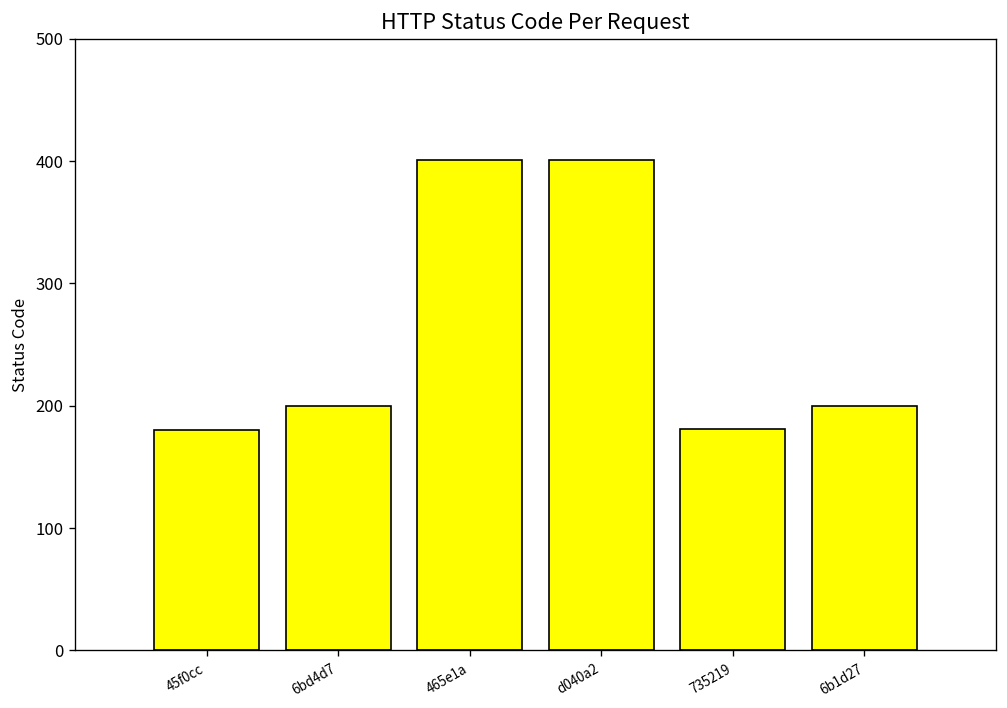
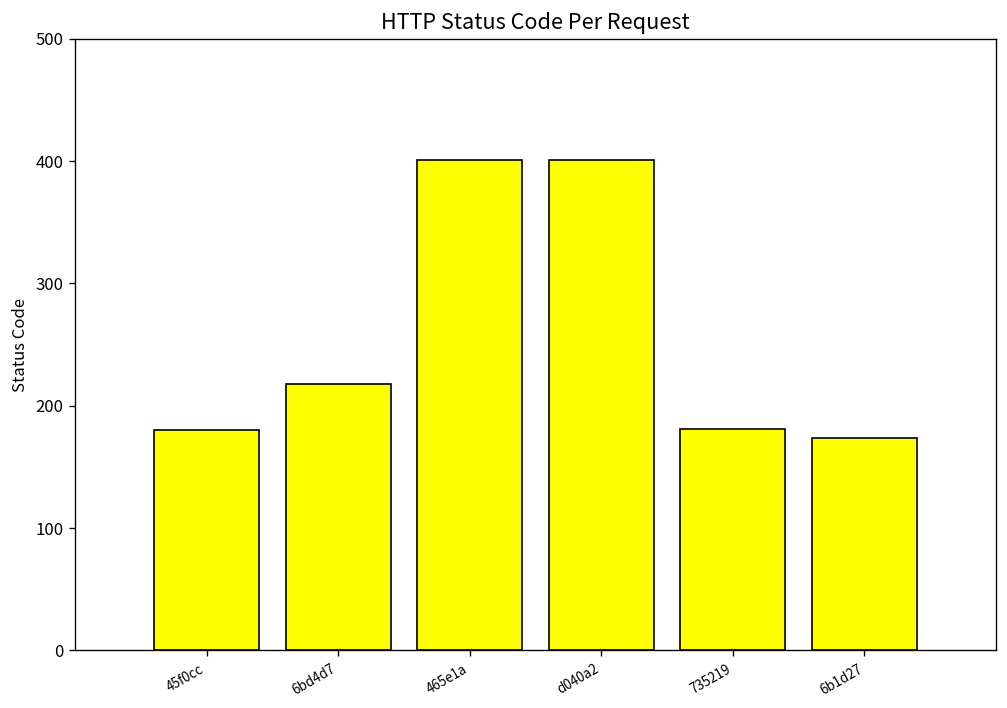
6bd4d7: 200 -> 218
6b1d27: 200 -> 174
